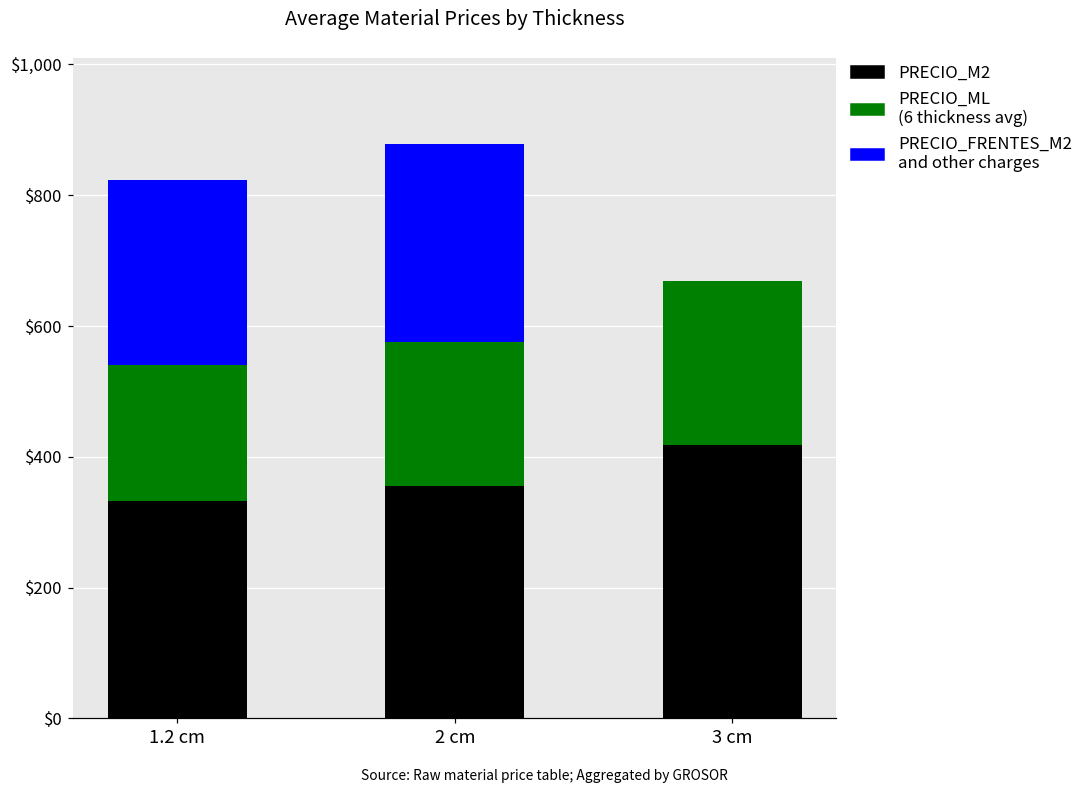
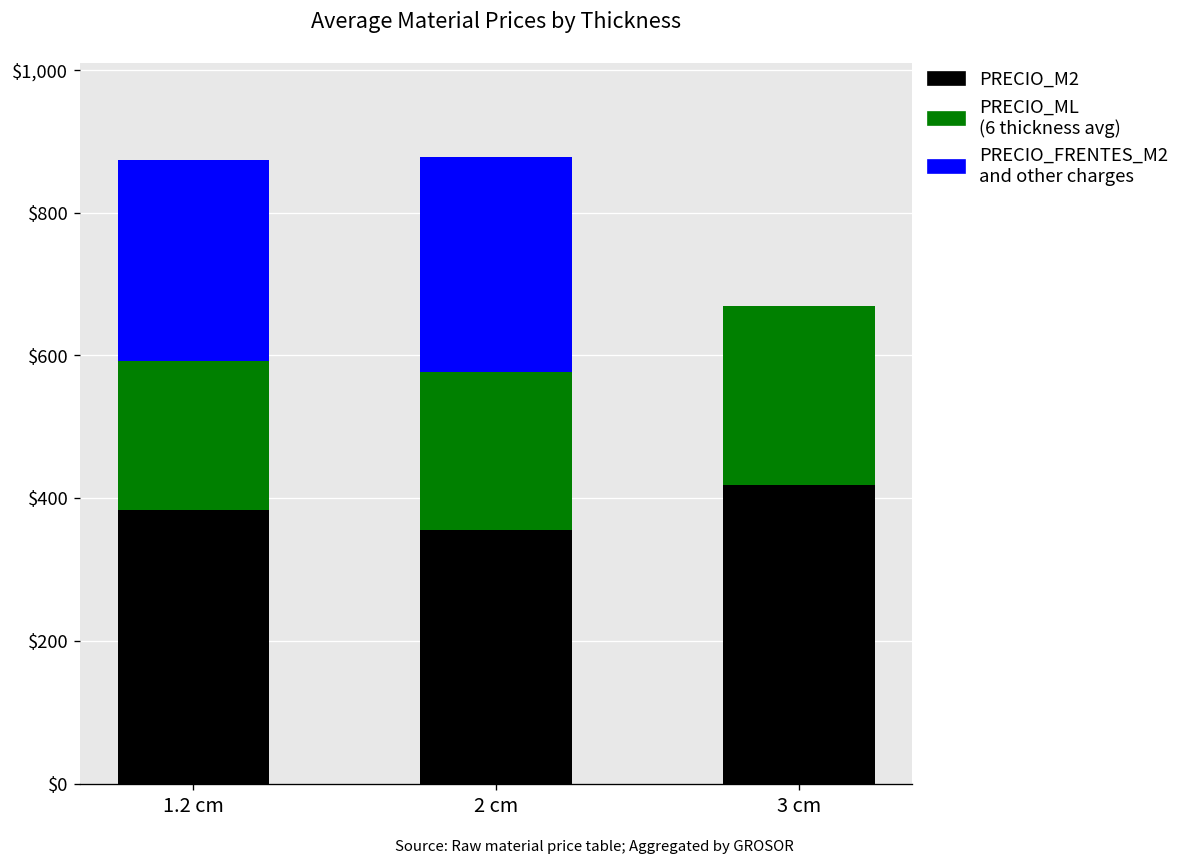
PRECIO_M2, 1.2 cm: $330 -> $380
